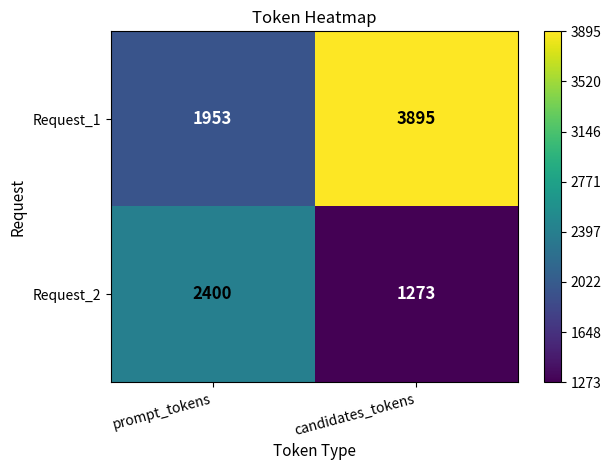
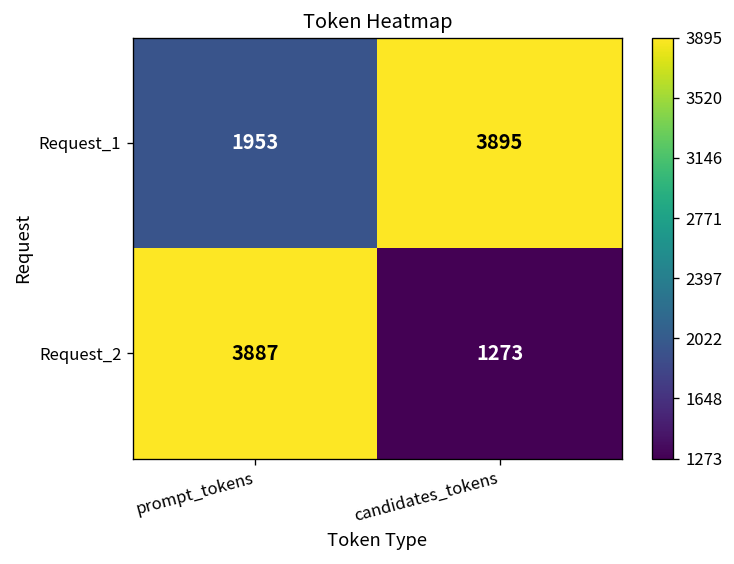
Request_2, prompt_tokens: 2400 -> 3887
